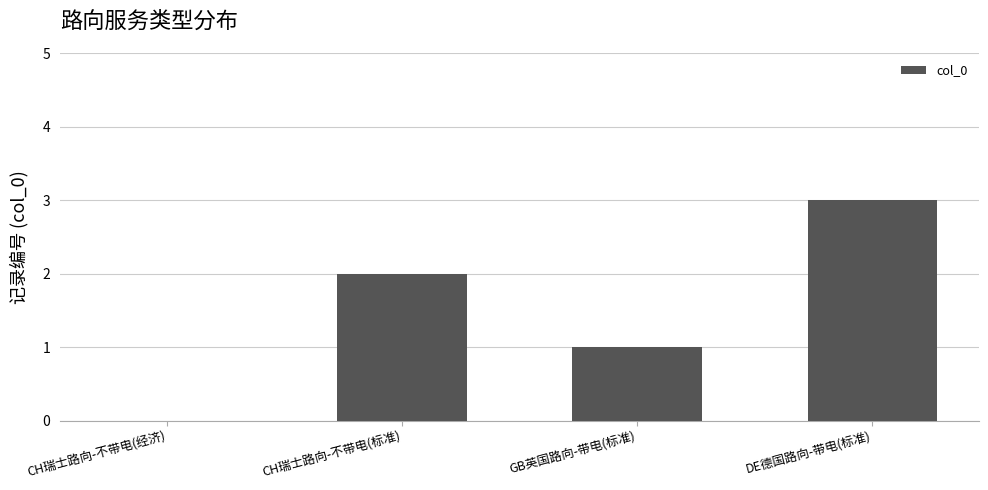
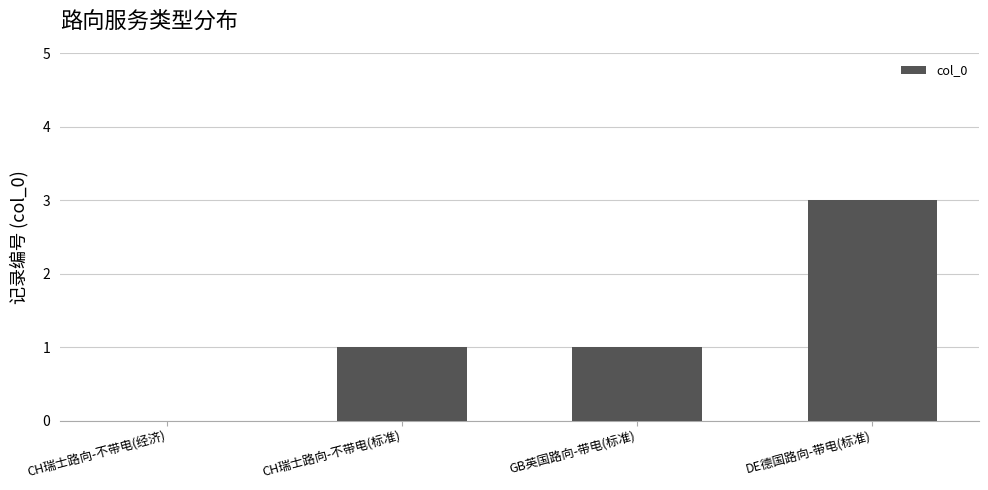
CH瑞士路向-不带电(标准): 2 -> 1
